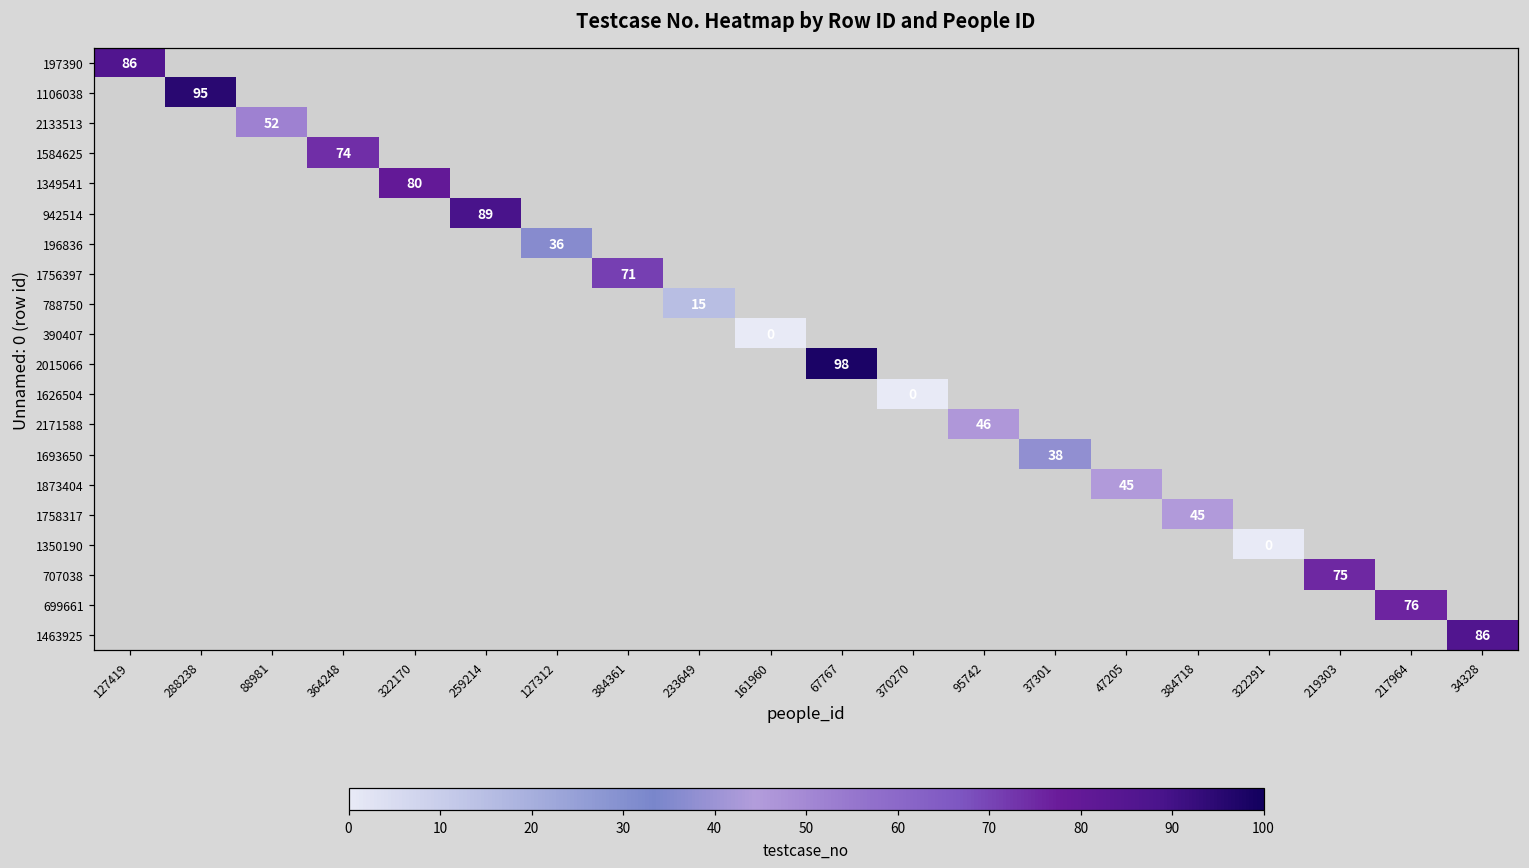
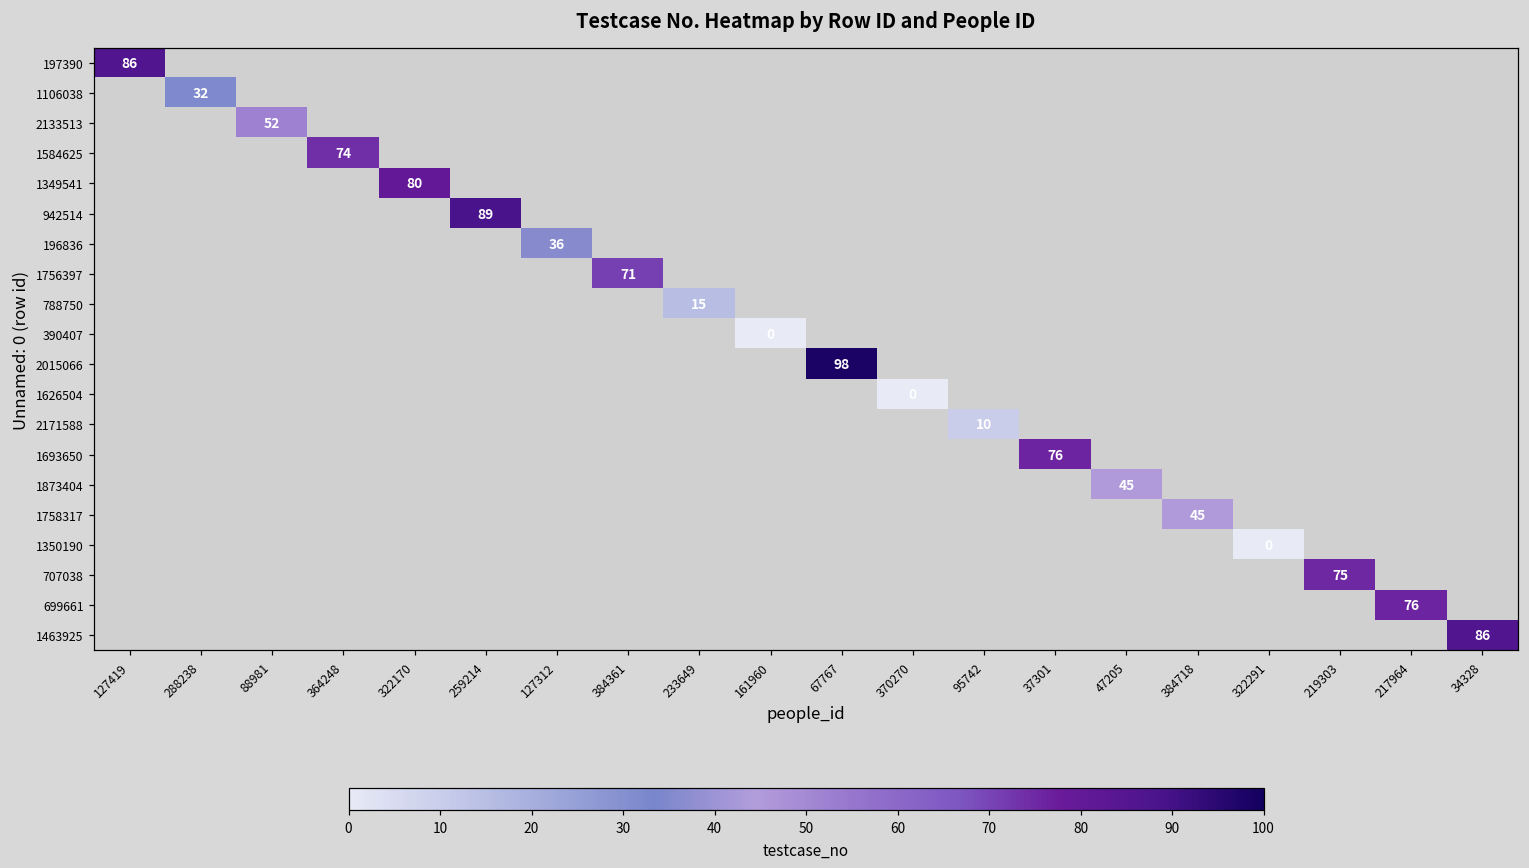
1106038, 288238: 95 -> 32
2171588, 95742: 46 -> 10
1693650, 37301: 38 -> 76
